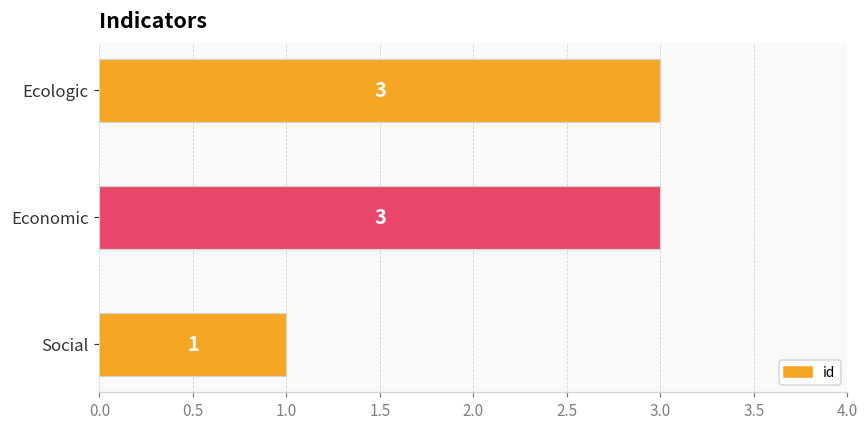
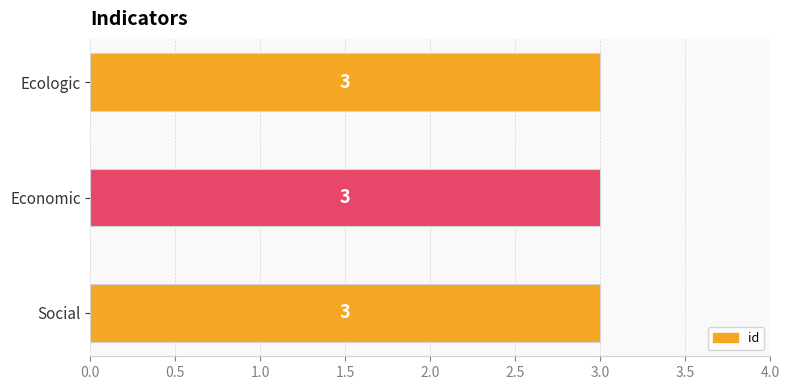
Social: 1 -> 3
